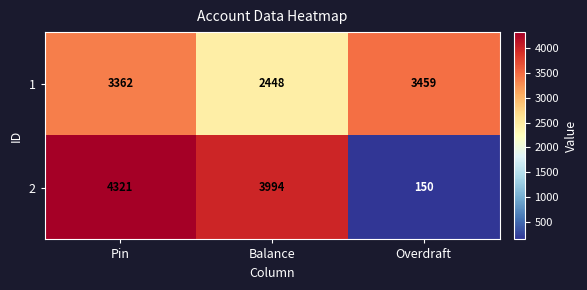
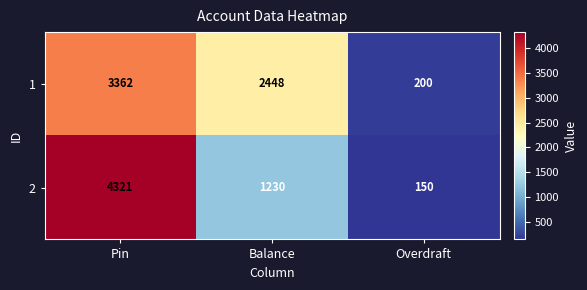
1, Overdraft: 3459 -> 200
2, Balance: 3994 -> 1230
